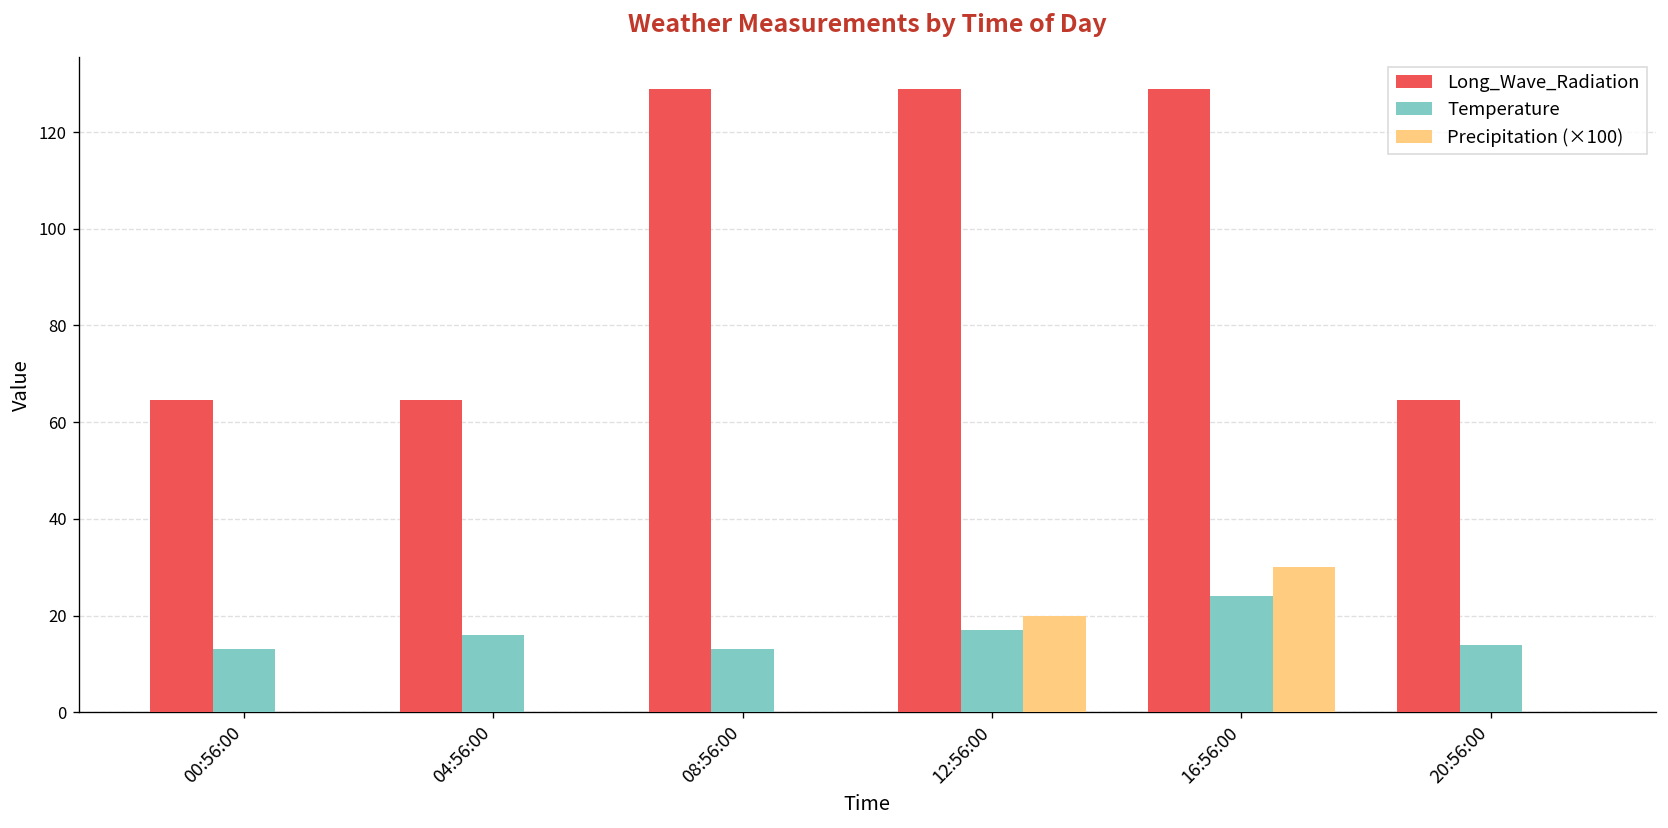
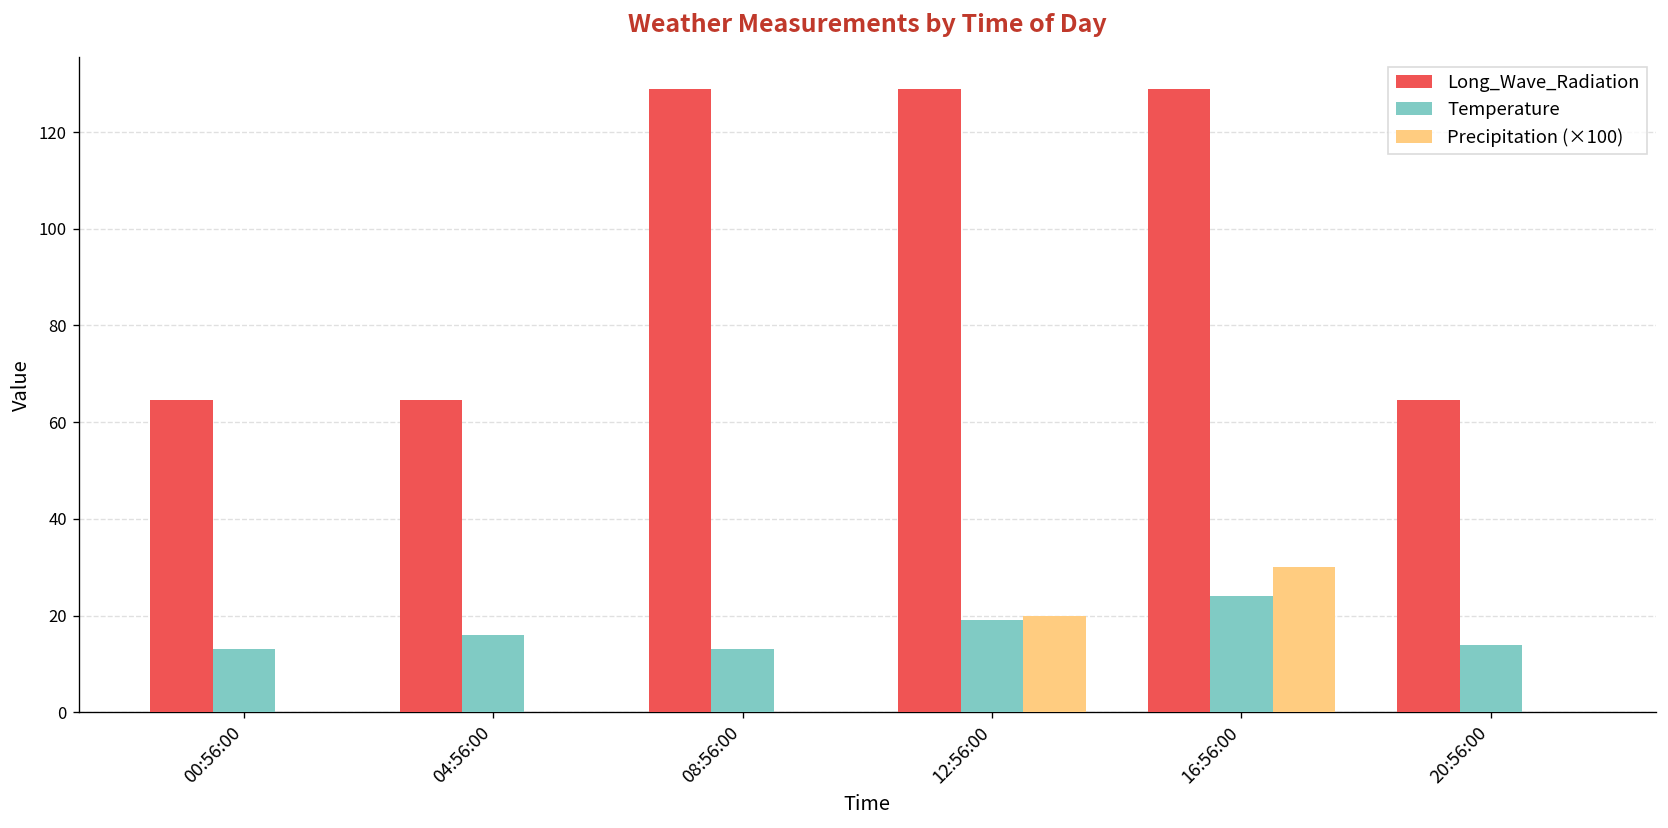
Temperature, 12:56:00: 17 -> 19
